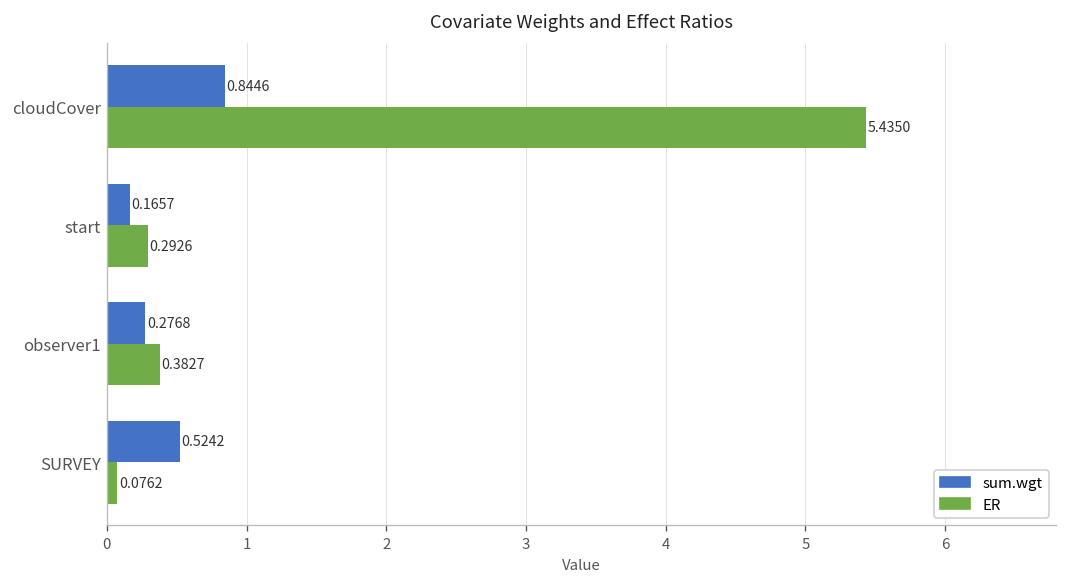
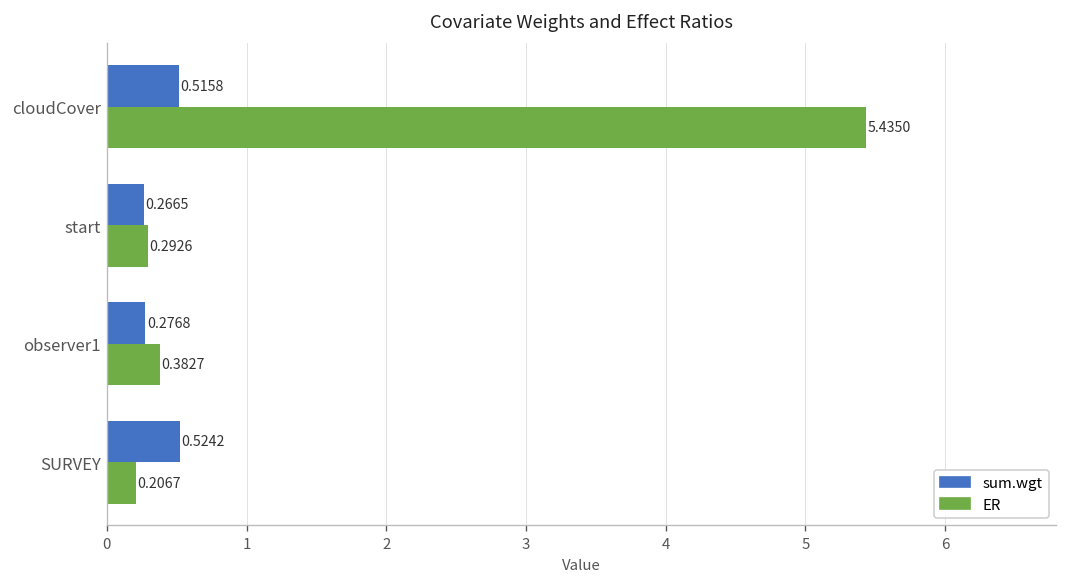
sum.wgt, cloudCover: 0.8446 -> 0.5158
sum.wgt, start: 0.1657 -> 0.2665
ER, SURVEY: 0.0762 -> 0.2067
